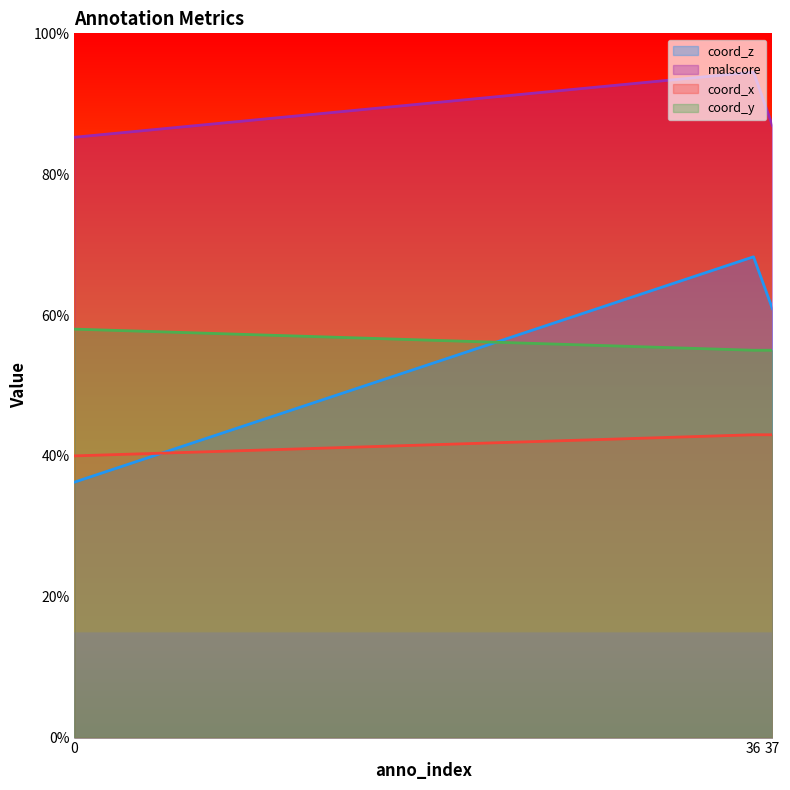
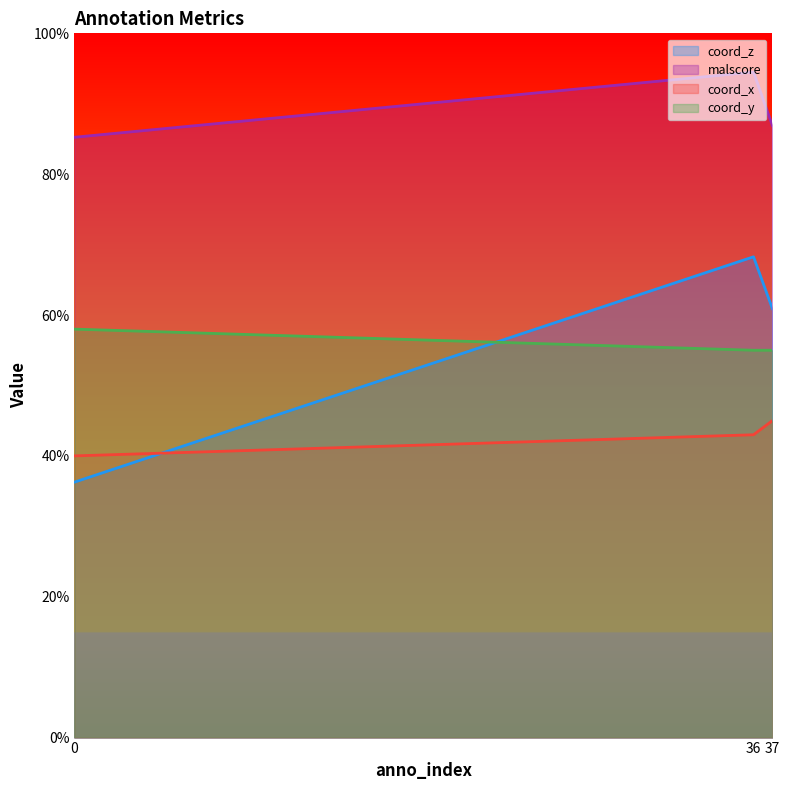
coord_x, 37: 43% -> 45%
